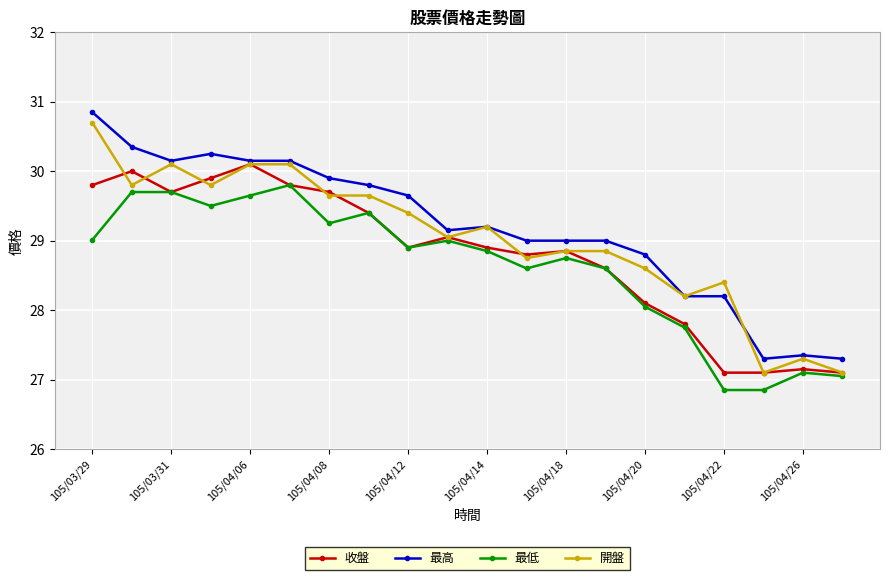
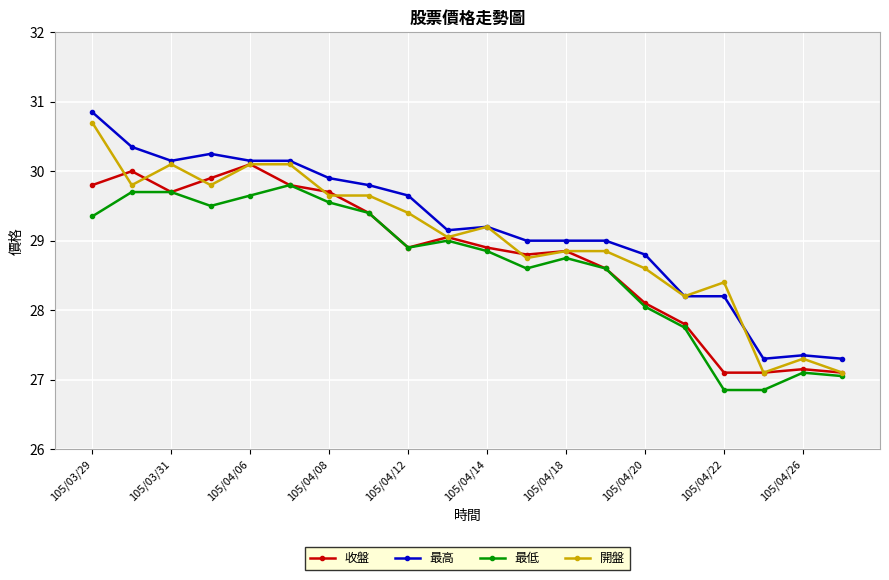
最低, 105/03/29: 29.0 -> 29.4
最低, 105/04/08: 29.3 -> 29.6
